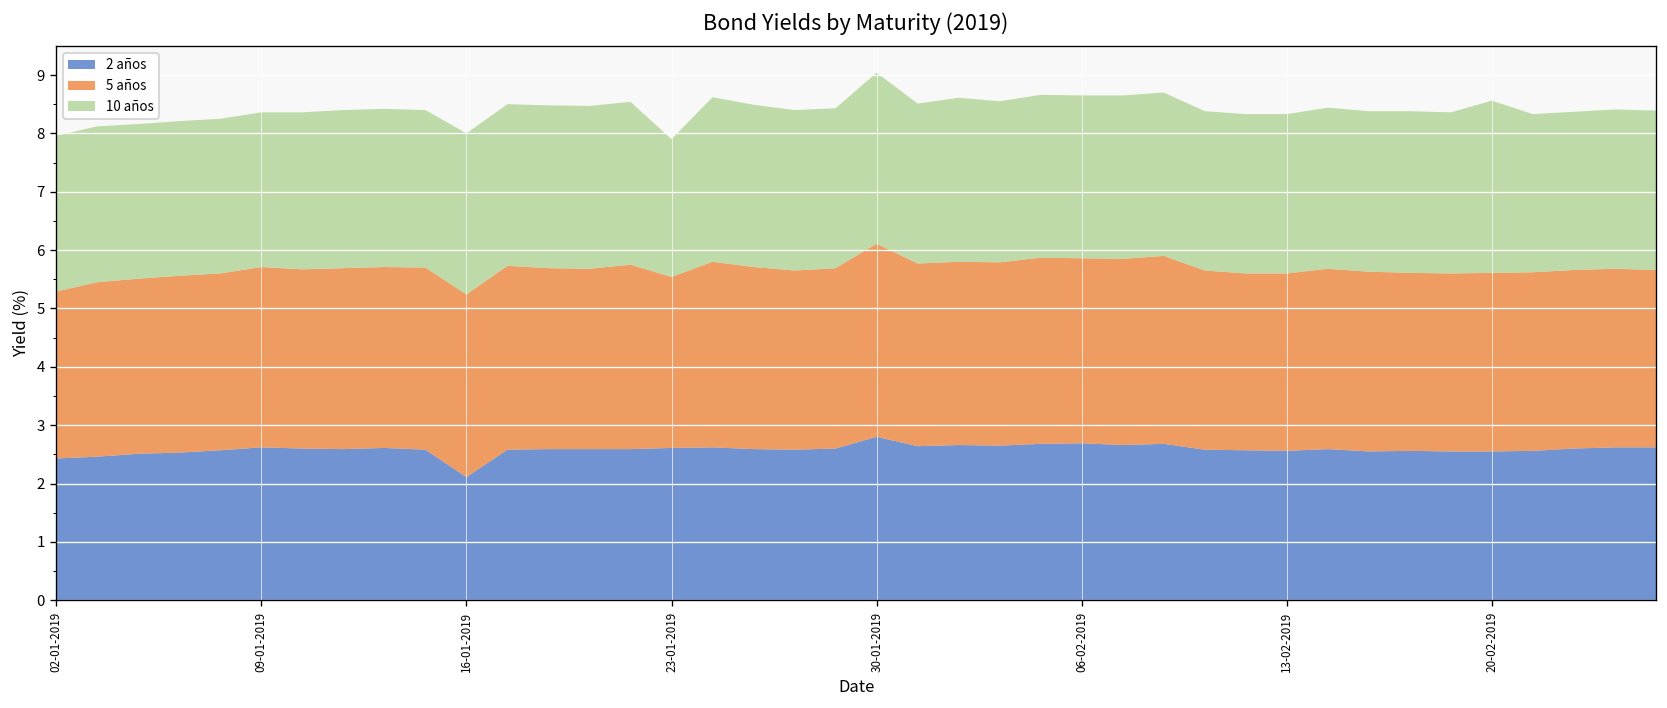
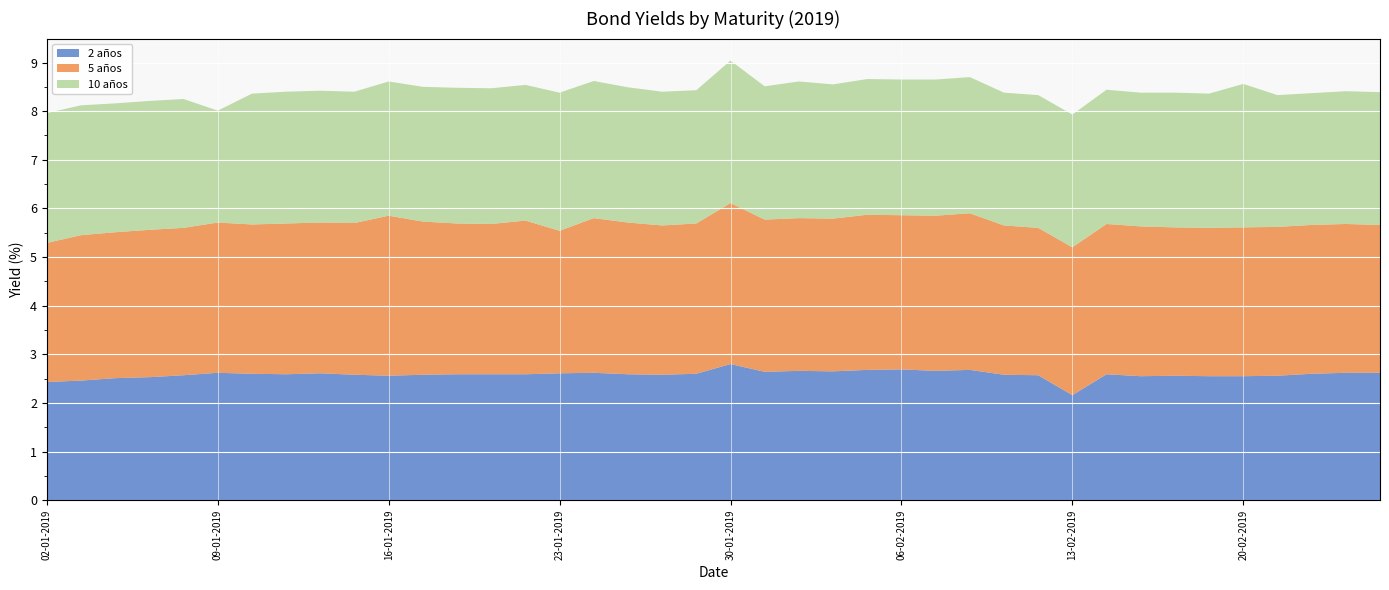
10 años, 09-01-2019: 2.6 -> 2.3
2 años, 16-01-2019: 2.1 -> 2.6
5 años, 16-01-2019: 3.1 -> 3.3
10 años, 23-01-2019: 2.4 -> 2.8
2 años, 13-02-2019: 2.6 -> 2.2
